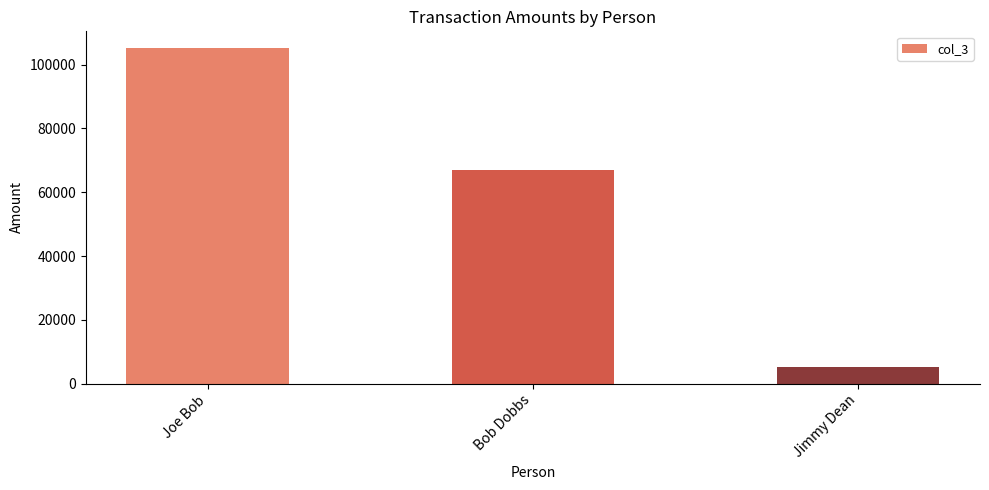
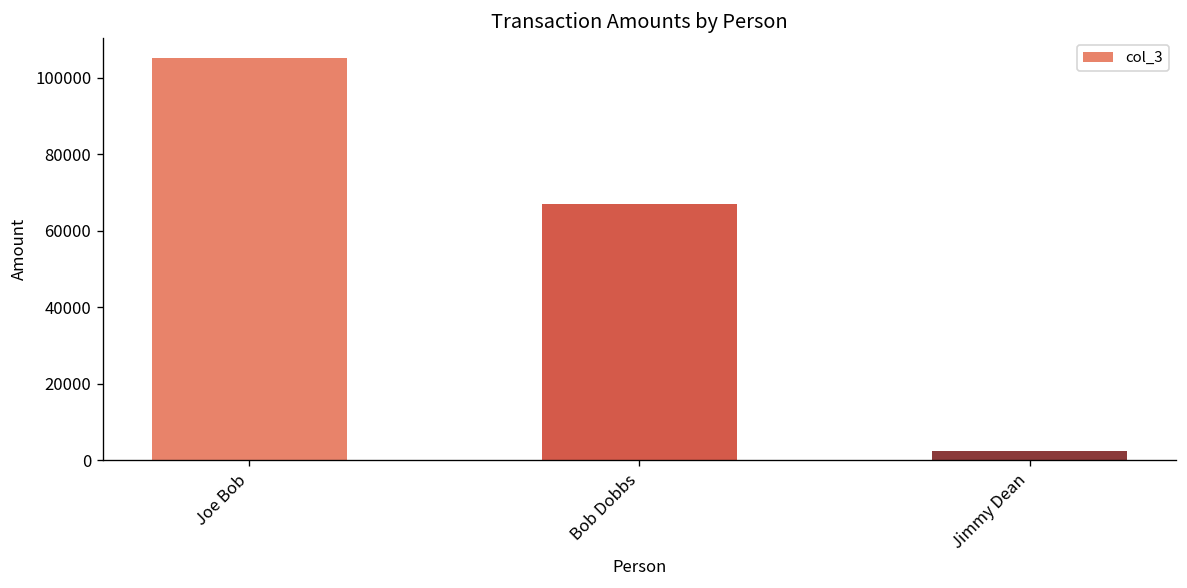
Jimmy Dean: 5000 -> 2000
